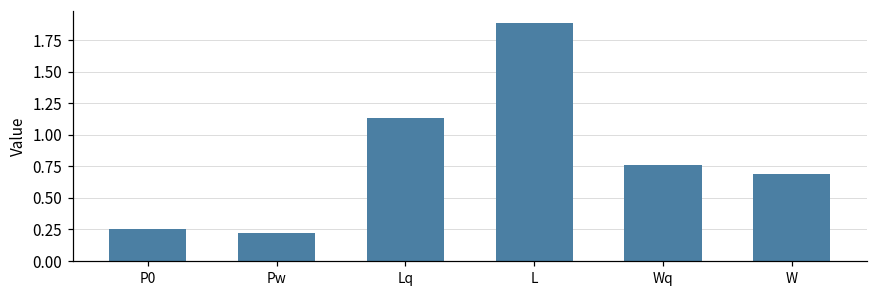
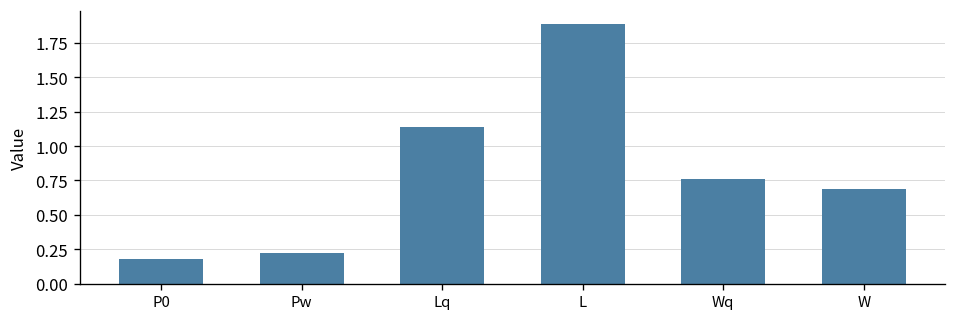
P0: 0.25 -> 0.18
